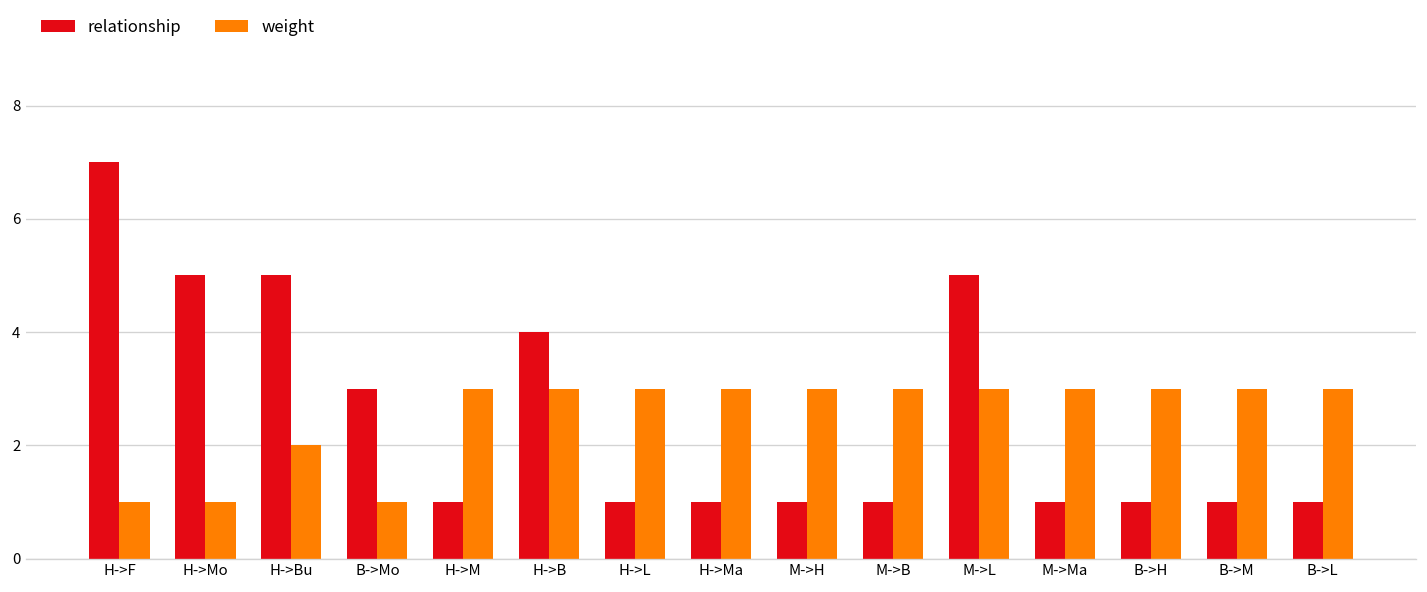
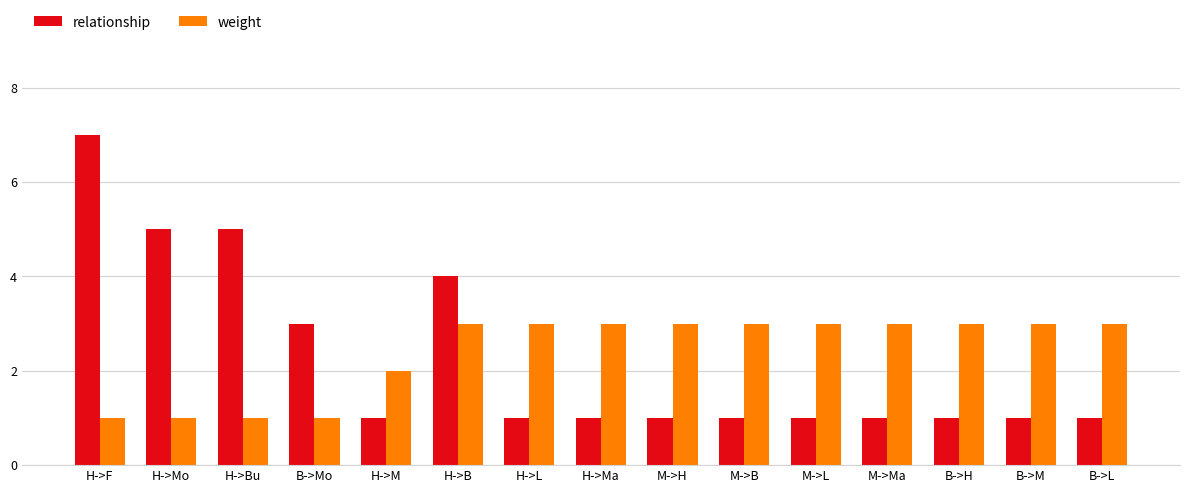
weight, H->Bu: 2 -> 1
weight, H->M: 3 -> 2
relationship, M->L: 5 -> 1
